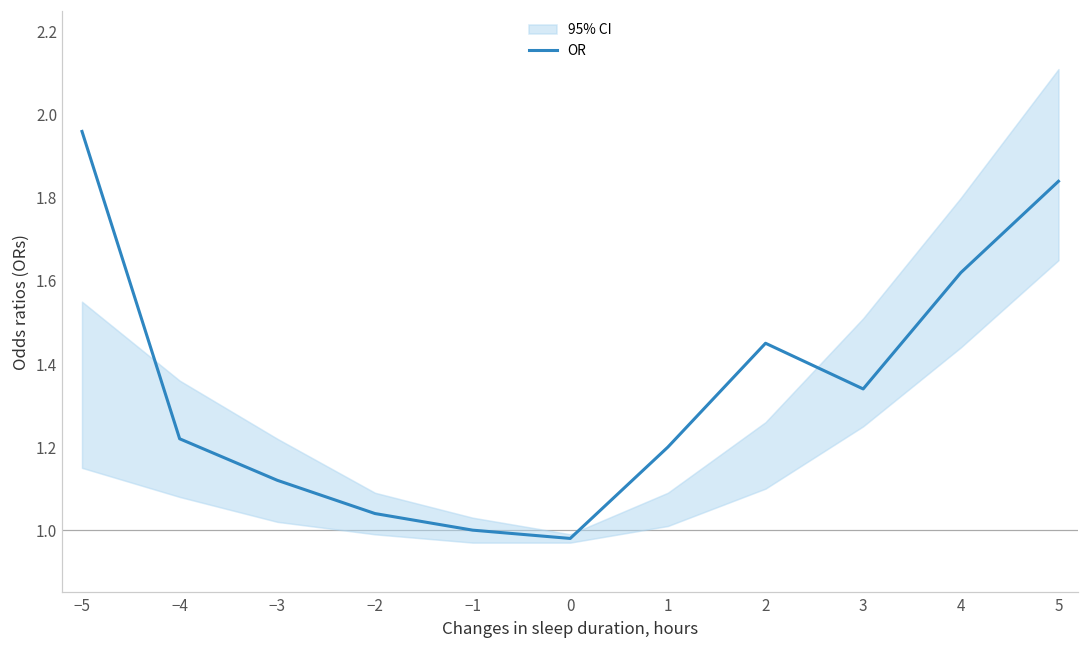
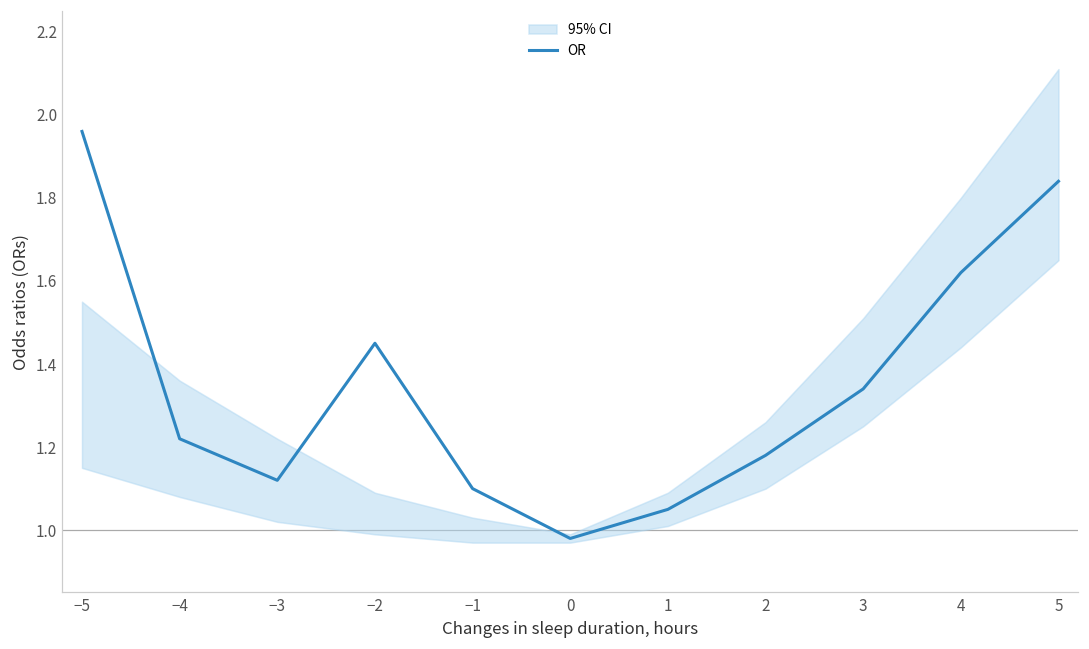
OR, −2: 1.04 -> 1.45
OR, −1: 1.0 -> 1.1
OR, 1: 1.20 -> 1.05
OR, 2: 1.45 -> 1.18
